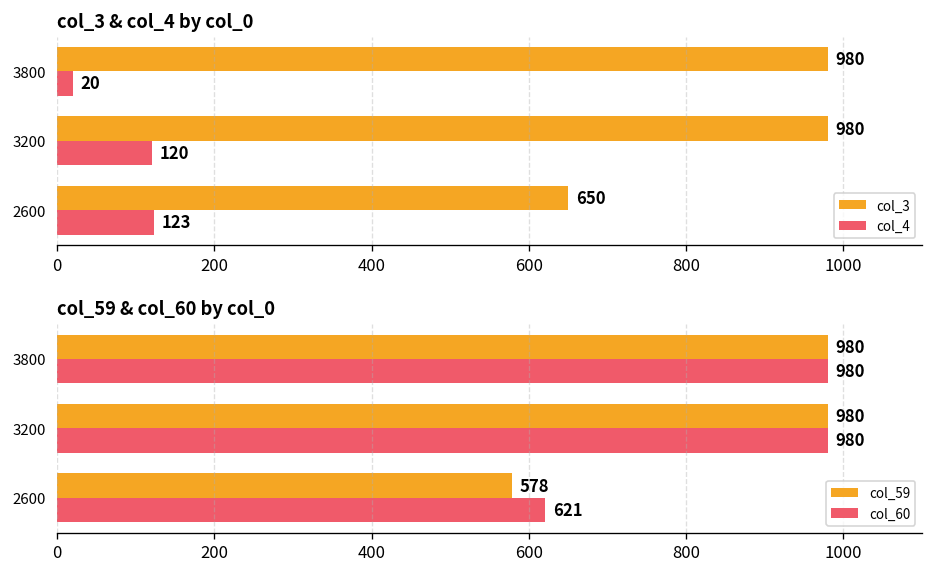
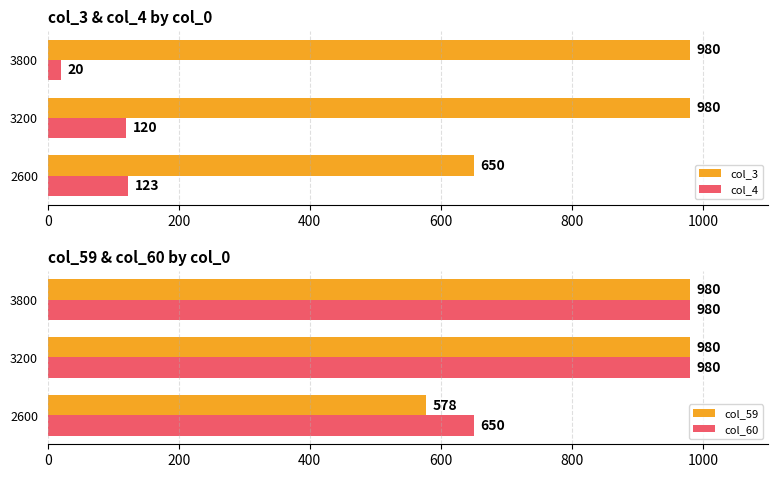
col_59 & col_60 by col_0, col_60, 2600: 621 -> 650
